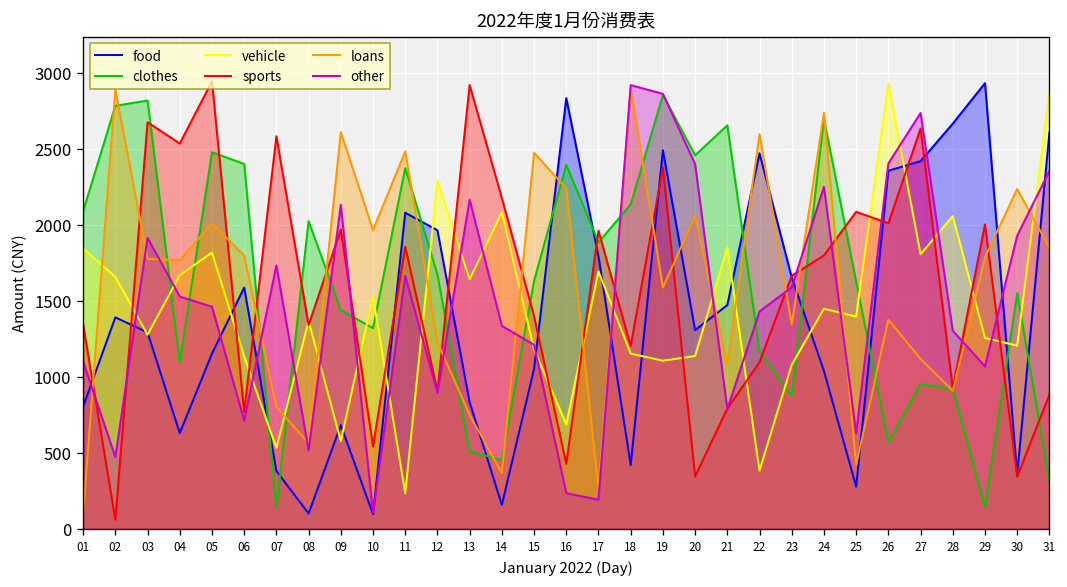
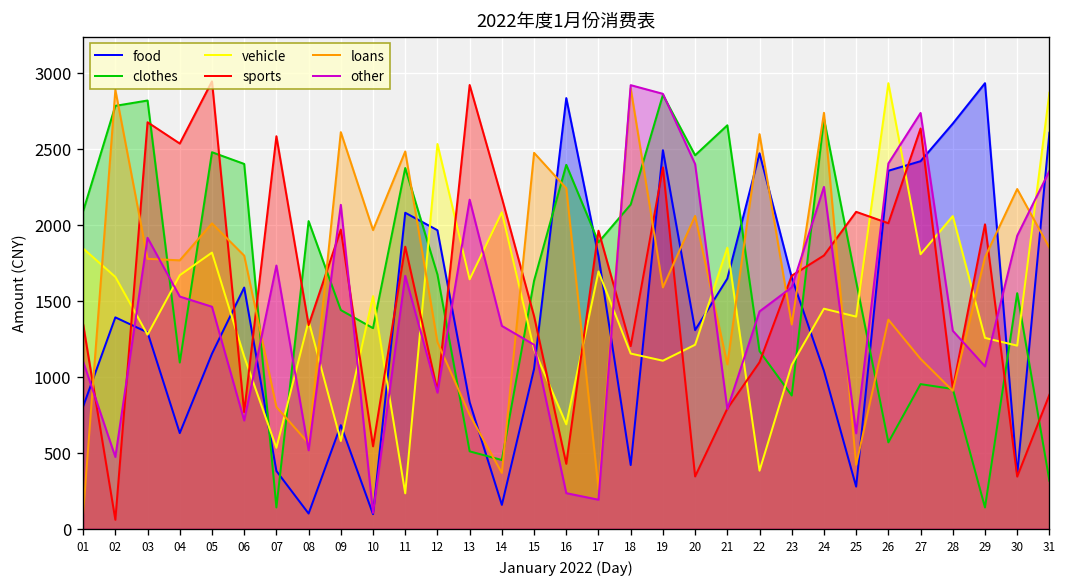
vehicle, 12: 2290 -> 2530
vehicle, 20: 1140 -> 1210
food, 21: 1470 -> 1650
